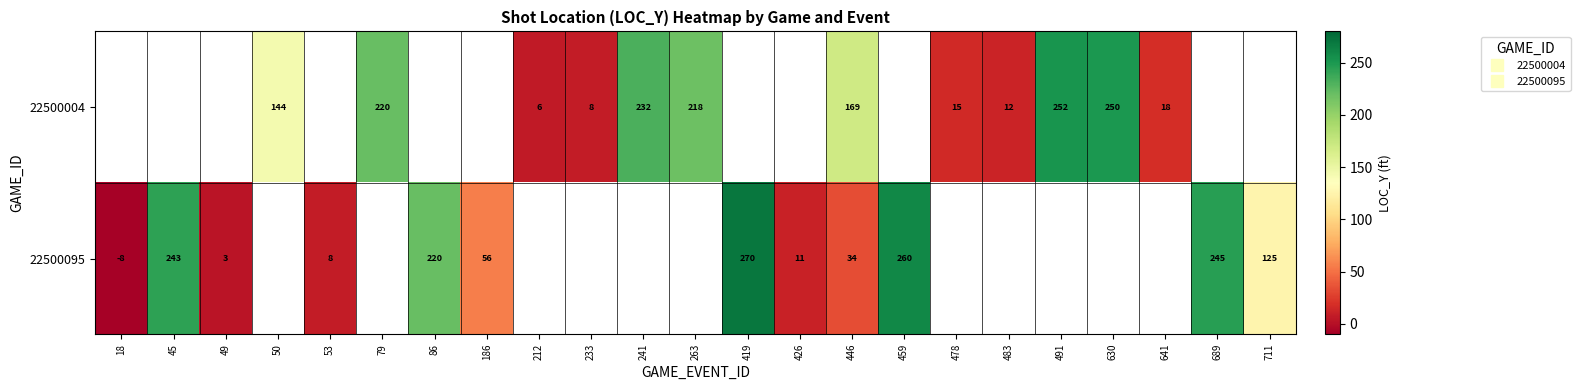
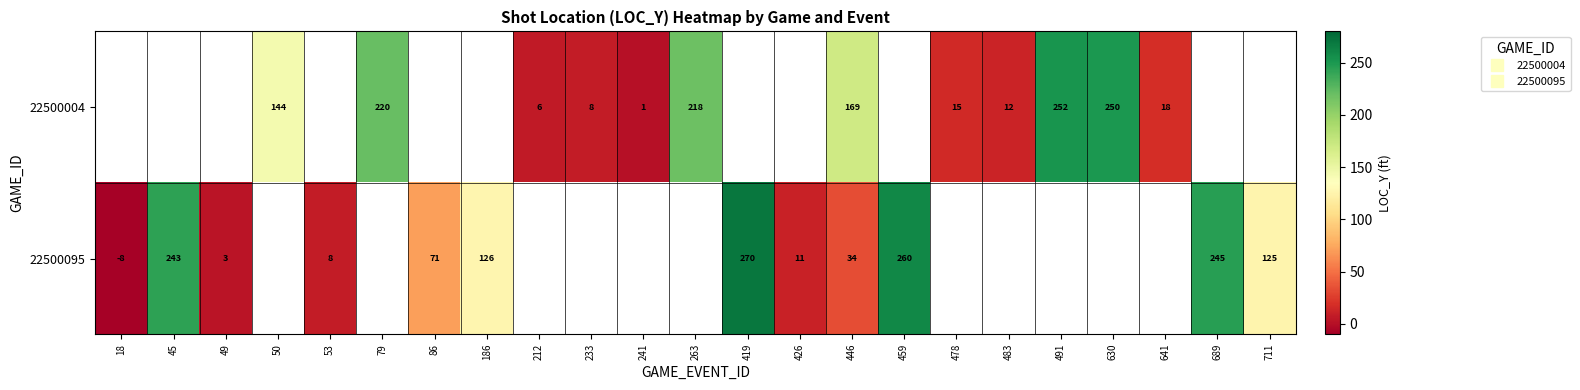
22500004, 241: 232 -> 1
22500095, 86: 220 -> 71
22500095, 186: 56 -> 126
